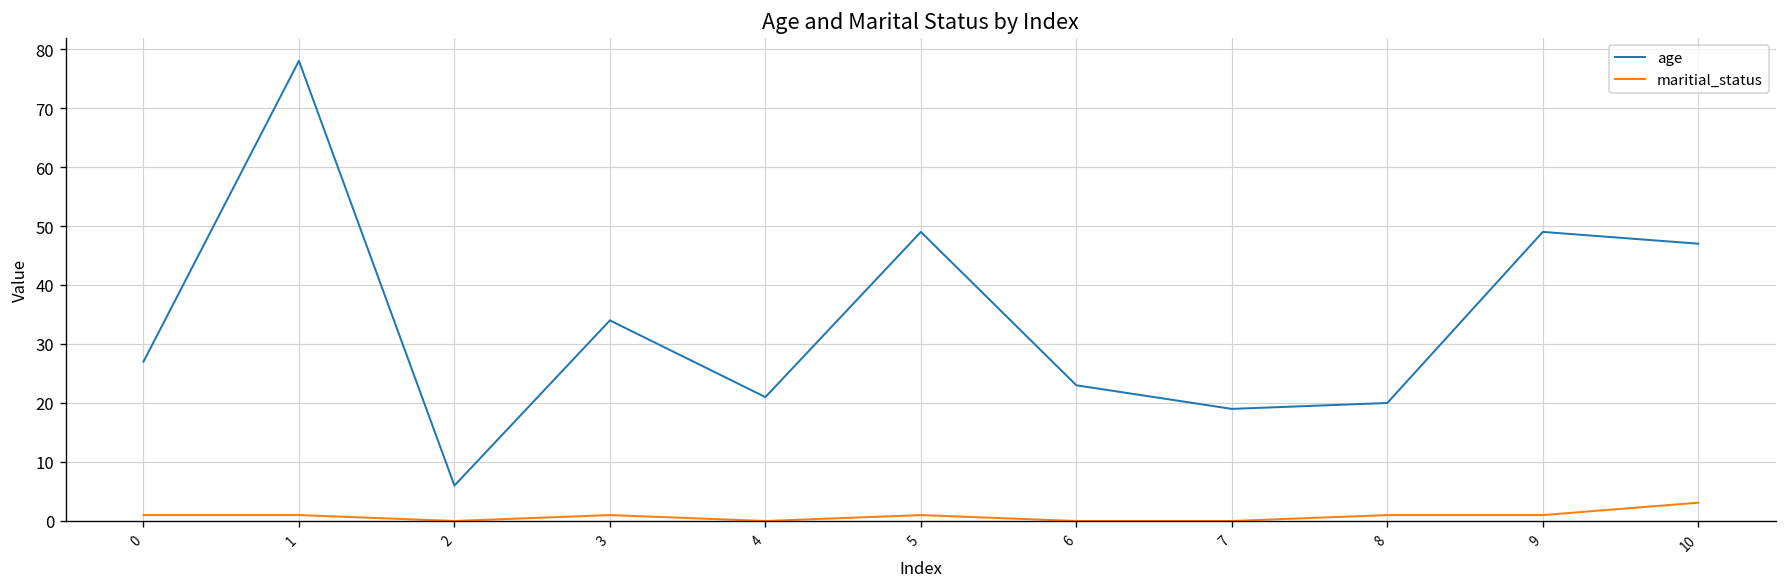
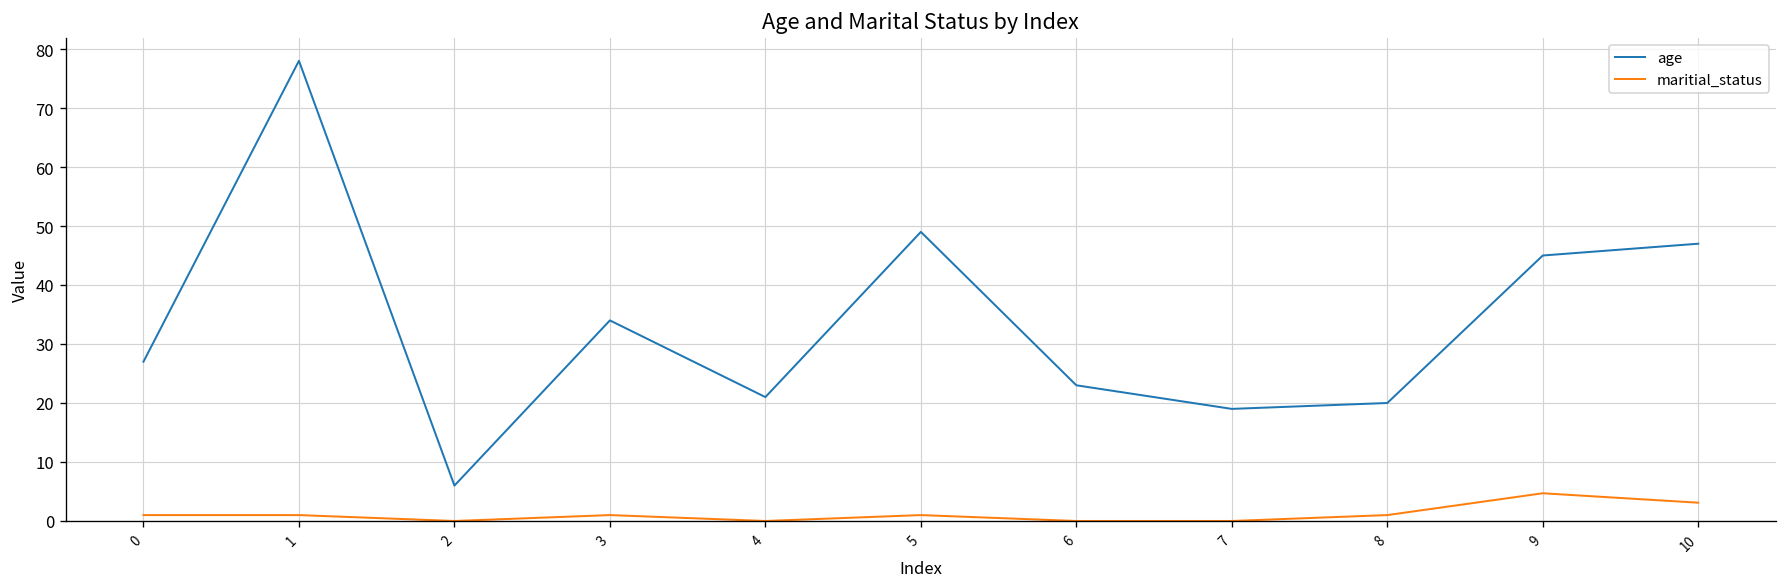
age, 9: 49 -> 45
maritial_status, 9: 1 -> 5
